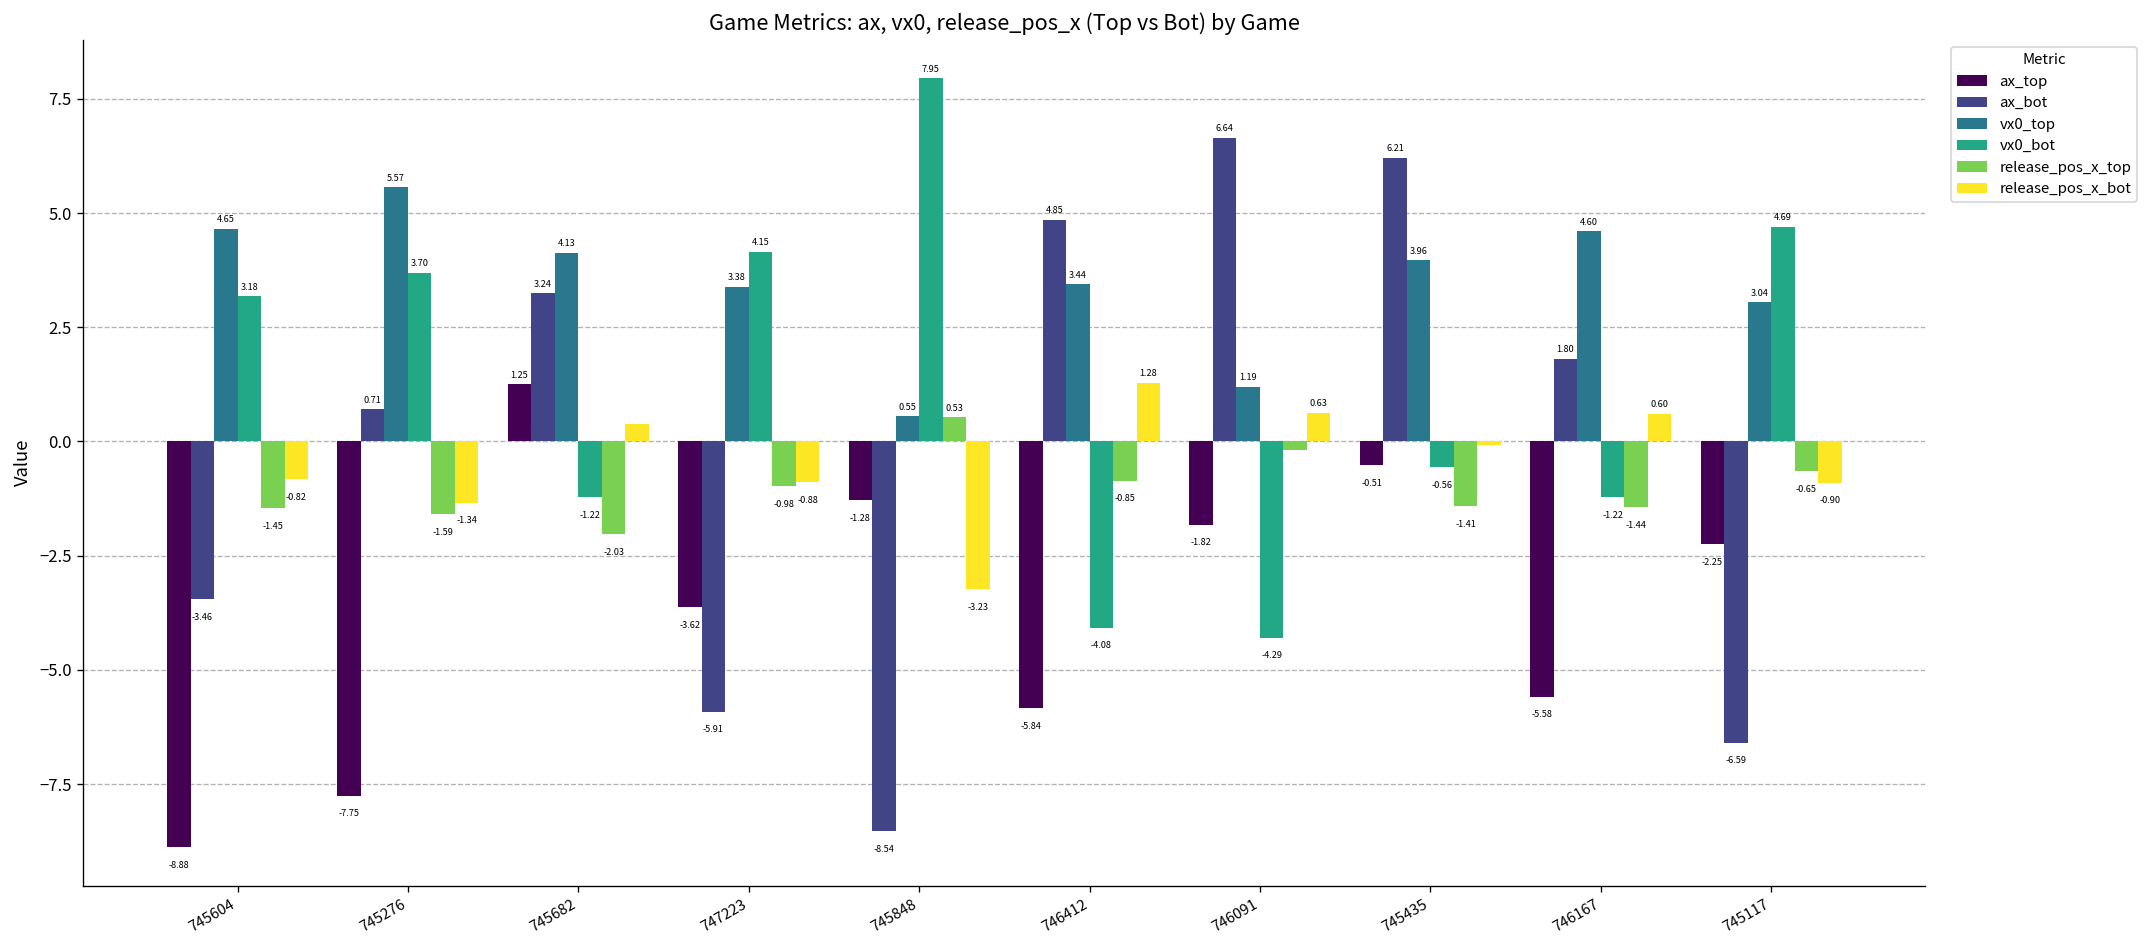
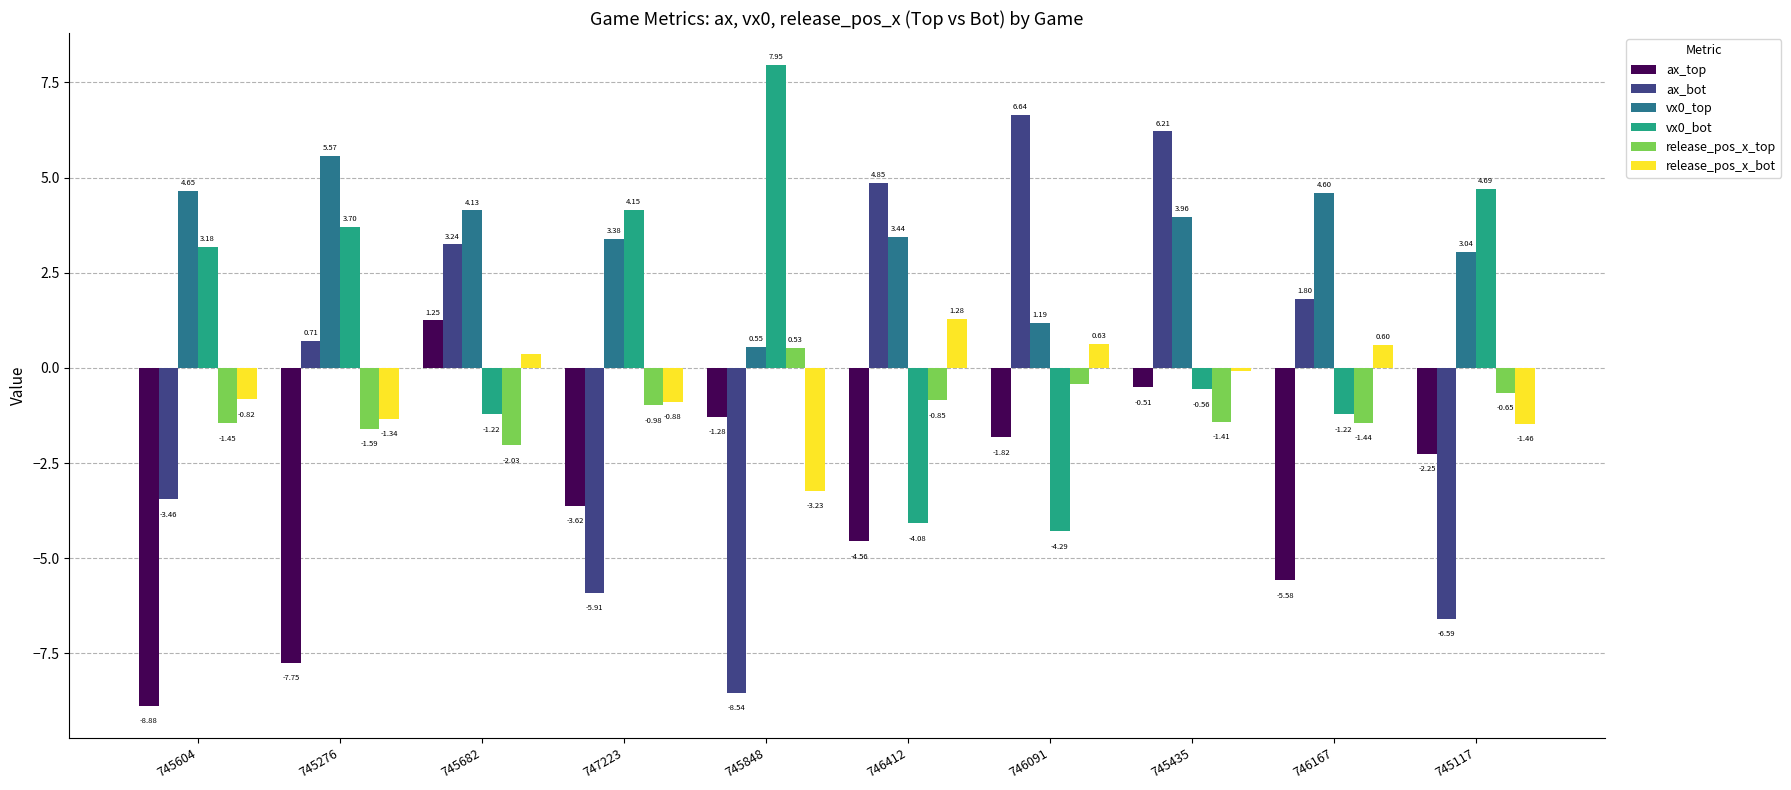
ax_top, 746412: -5.84 -> -4.56
release_pos_x_top, 746091: -0.2 -> -0.4
release_pos_x_bot, 745117: -0.90 -> -1.46
